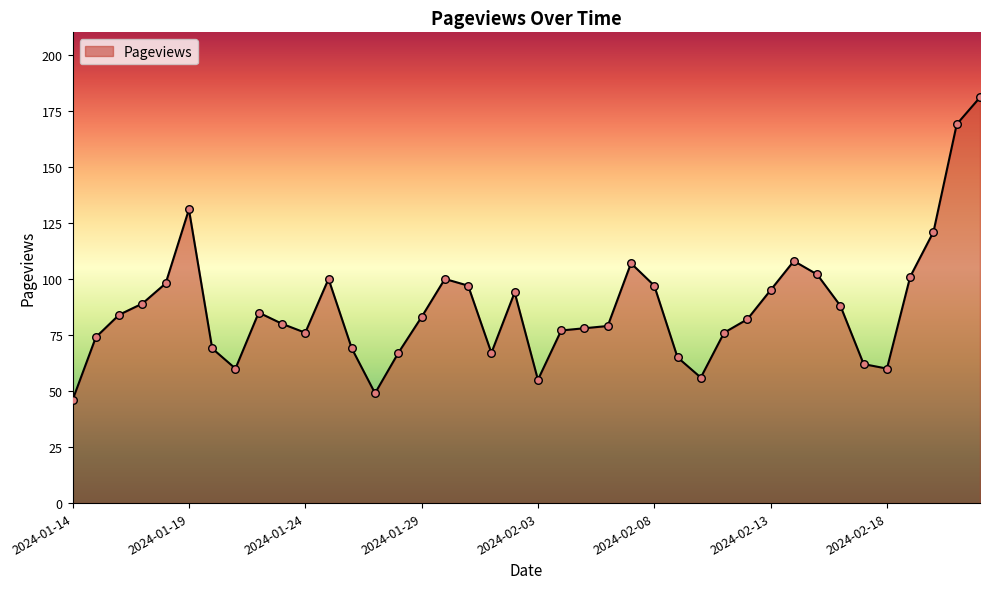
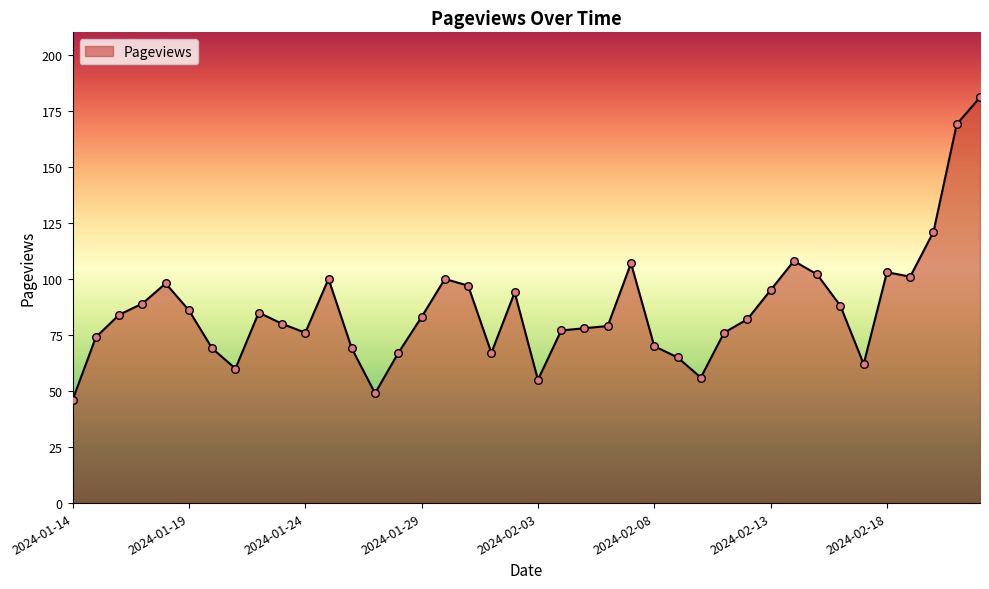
2024-01-19: 131 -> 86
2024-02-08: 97 -> 70
2024-02-18: 60 -> 103
